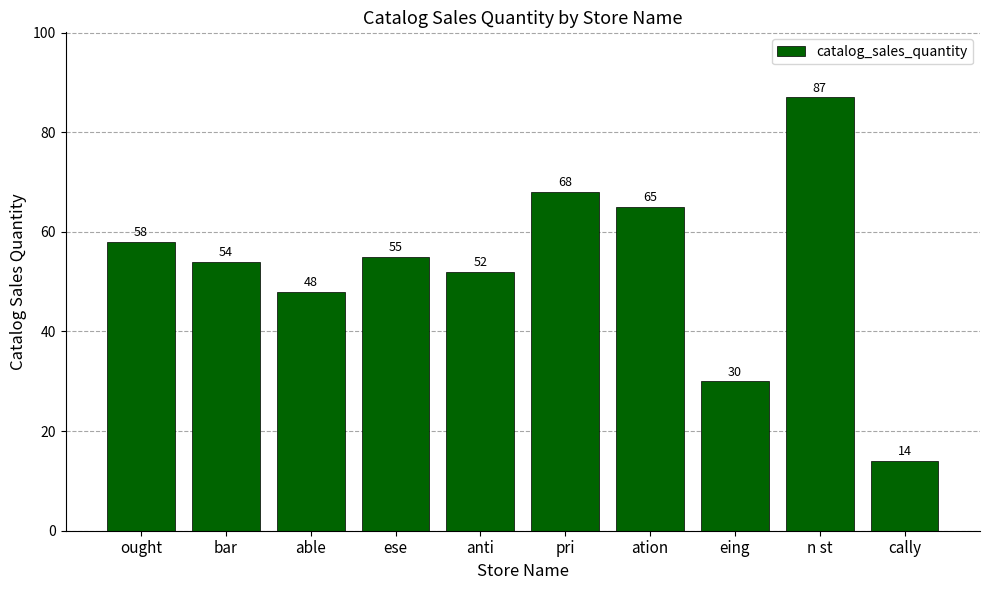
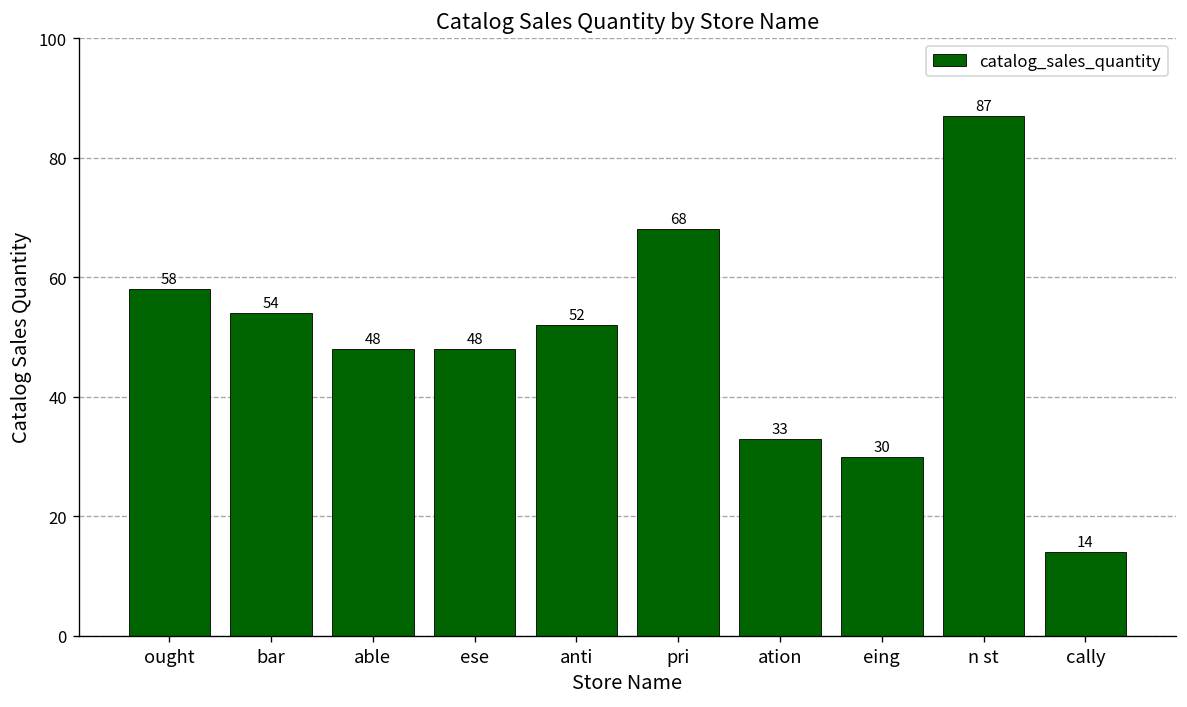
ese: 55 -> 48
ation: 65 -> 33
